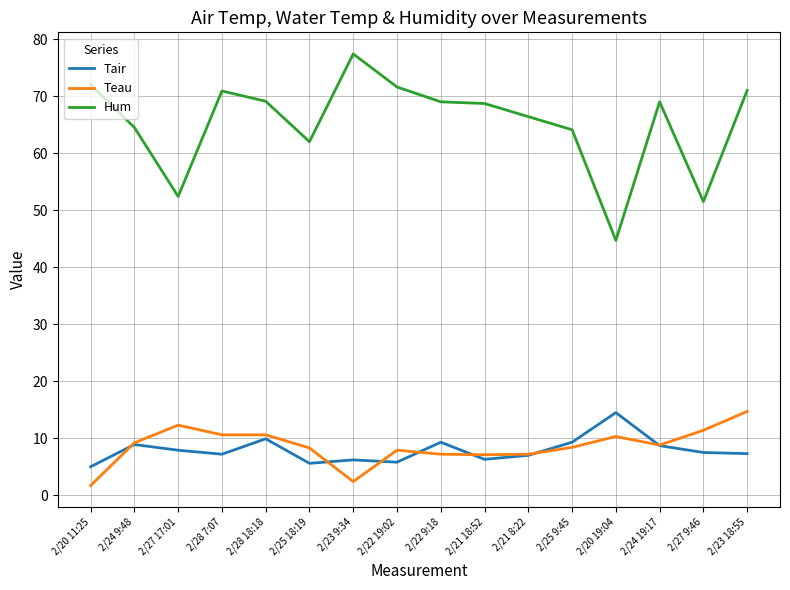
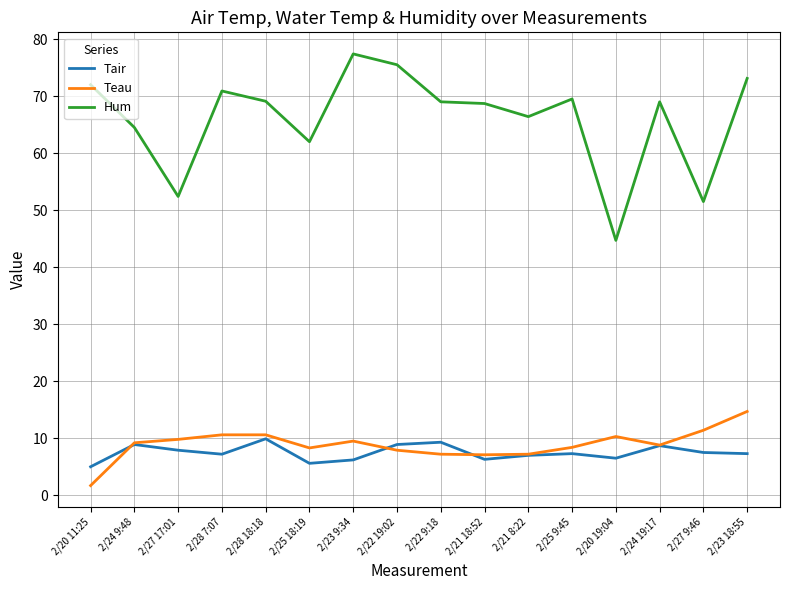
Teau, 2/27 17:01: 12 -> 10
Teau, 2/23 9:34: 2 -> 10
Tair, 2/22 19:02: 6 -> 9
Hum, 2/22 19:02: 72 -> 76
Tair, 2/25 9:45: 9 -> 7
Hum, 2/25 9:45: 64 -> 70
Tair, 2/20 19:04: 15 -> 7
Hum, 2/23 18:55: 71 -> 73
